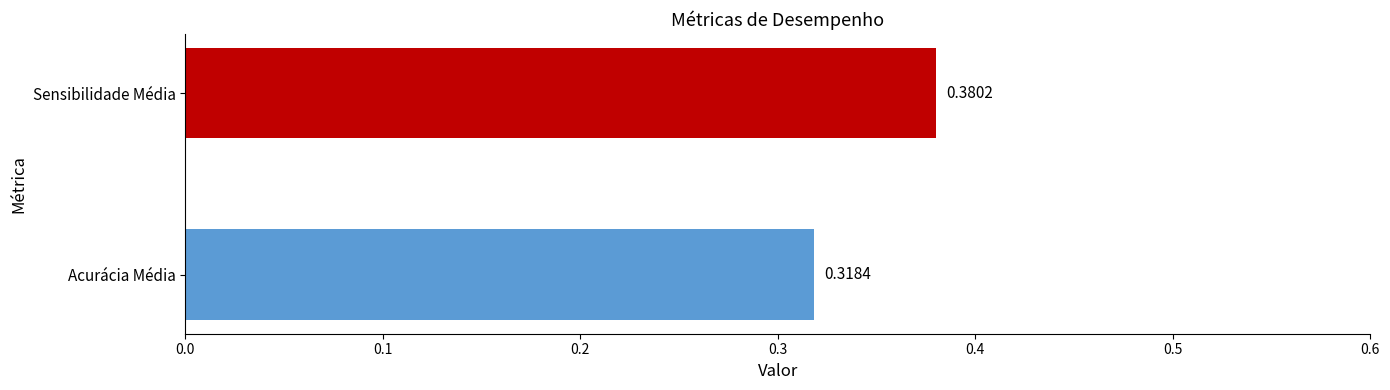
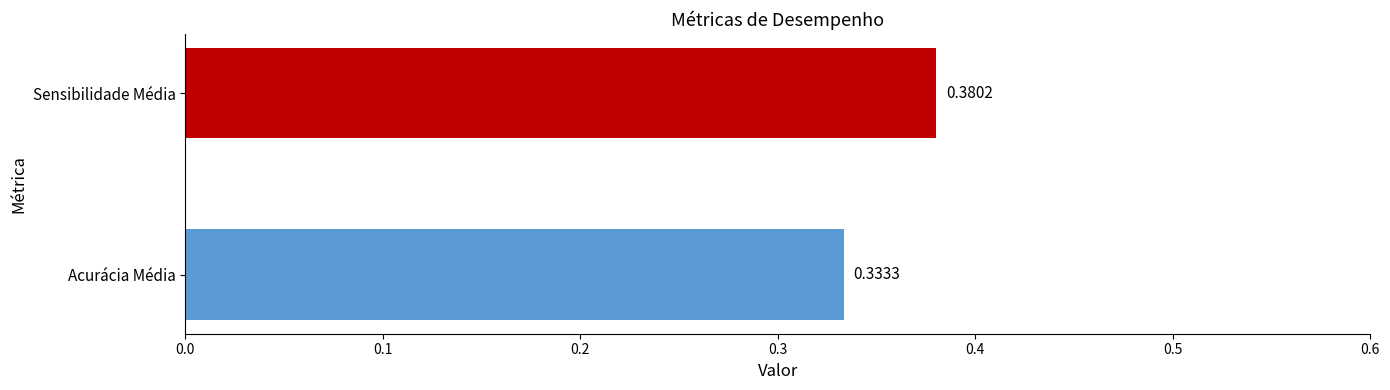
Acurácia Média: 0.3184 -> 0.3333
